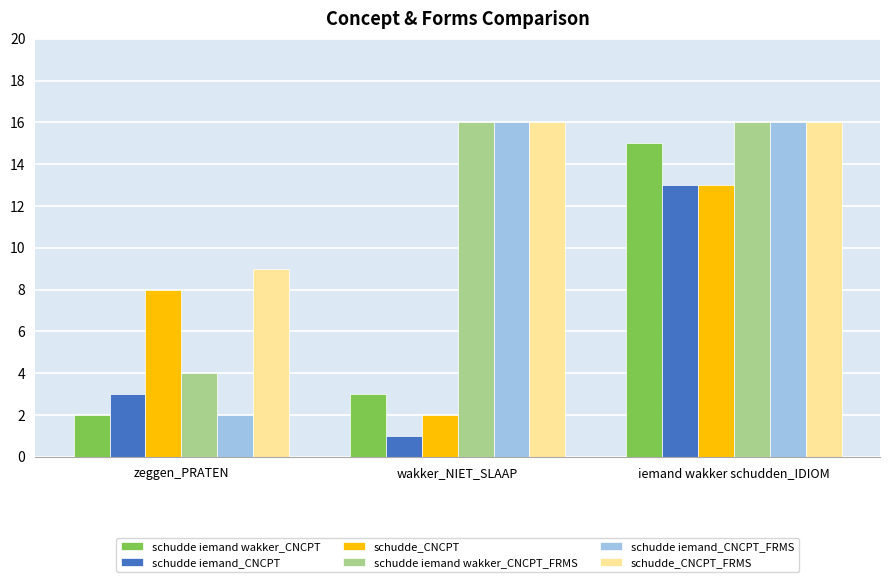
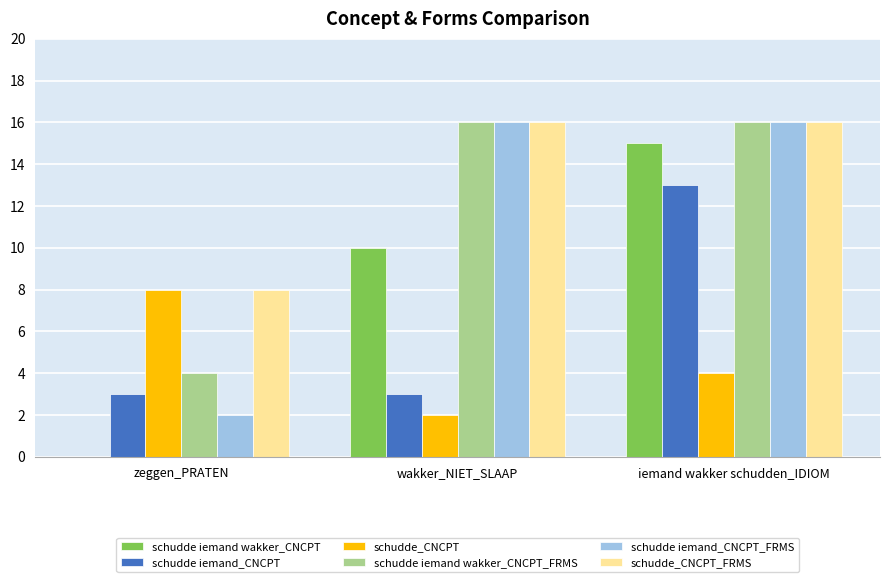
schudde iemand wakker_CNCPT, zeggen_PRATEN: 2 -> 0
schudde_CNCPT_FRMS, zeggen_PRATEN: 9 -> 8
schudde iemand wakker_CNCPT, wakker_NIET_SLAAP: 3 -> 10
schudde iemand_CNCPT, wakker_NIET_SLAAP: 1 -> 3
schudde_CNCPT, iemand wakker schudden_IDIOM: 13 -> 4
